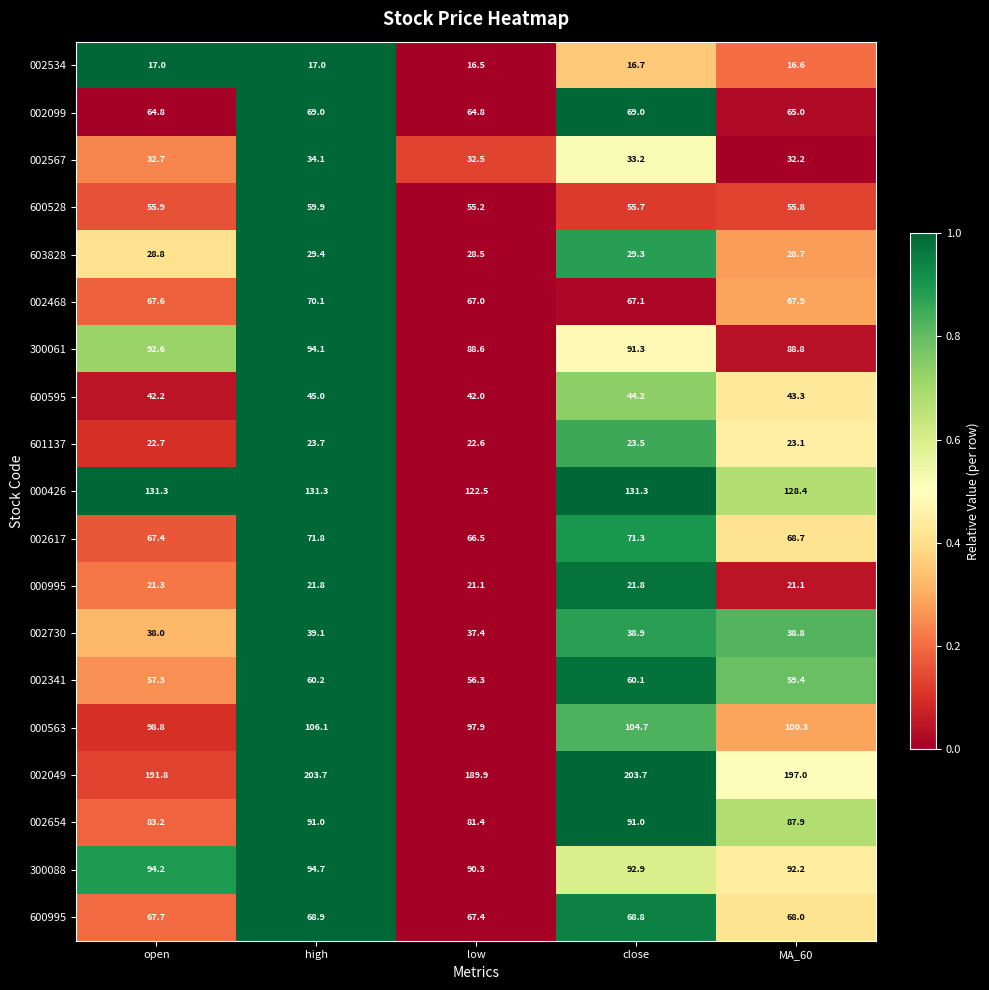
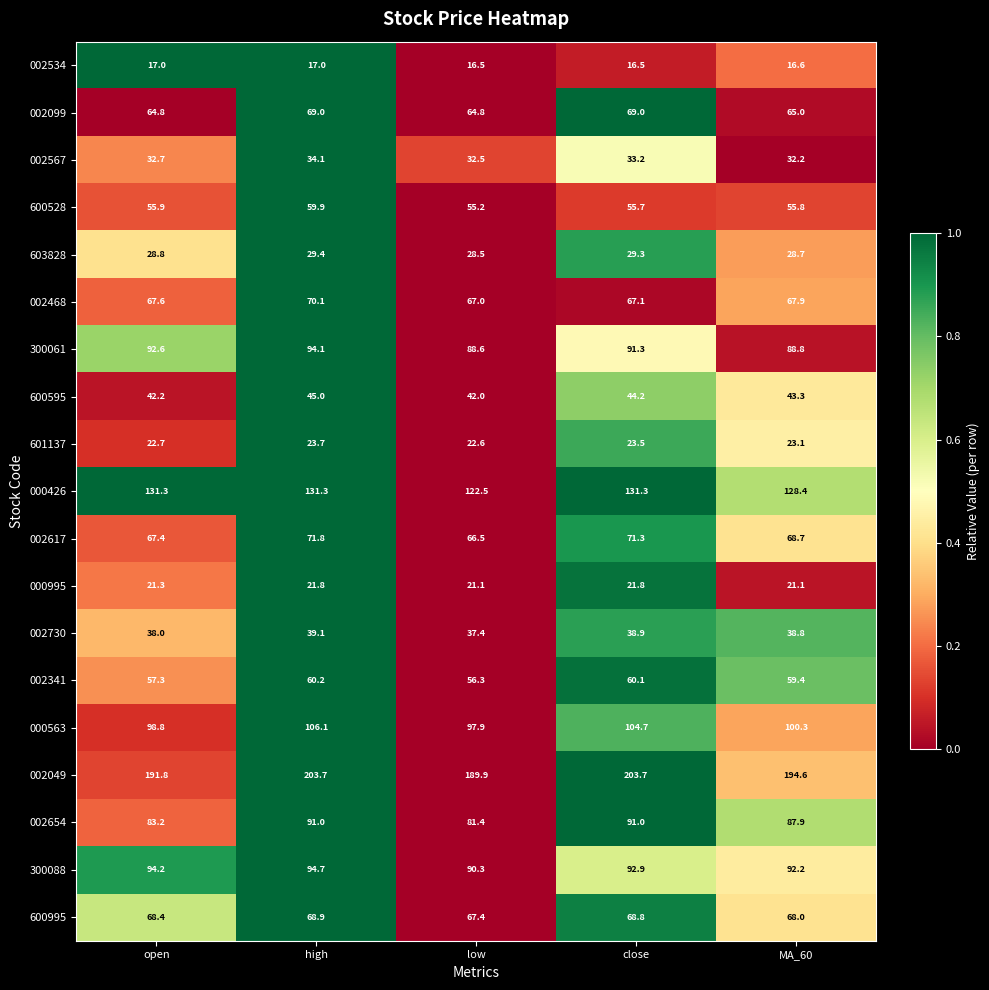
002534, close: 16.7 -> 16.5
002049, MA_60: 197.0 -> 194.6
600995, open: 67.7 -> 68.4
